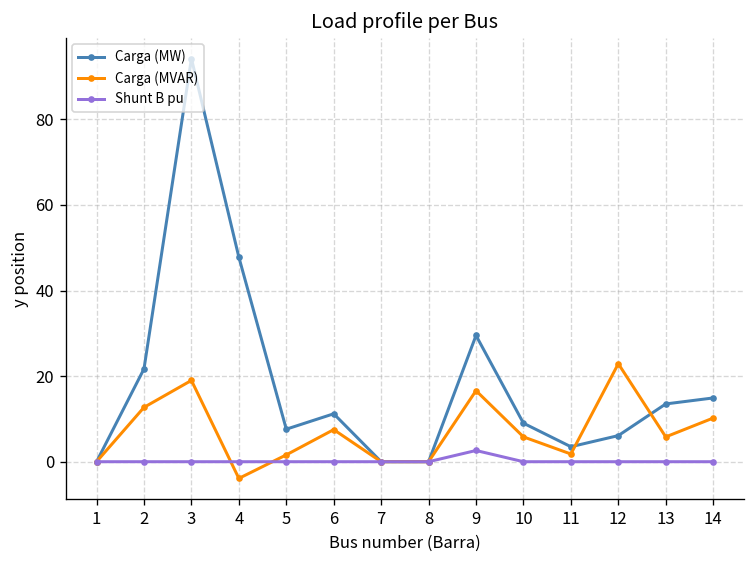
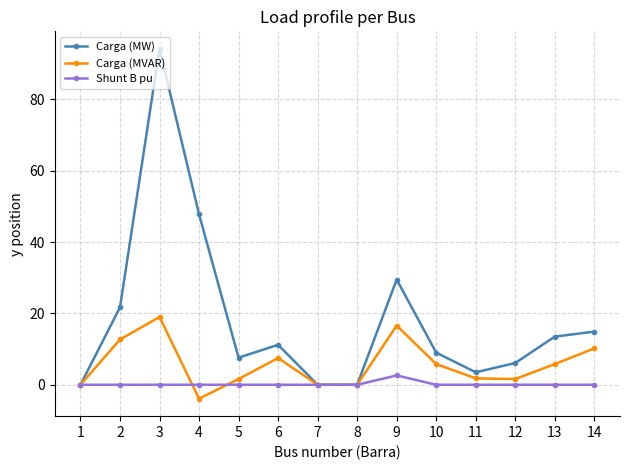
Carga (MVAR), 12: 23 -> 2
